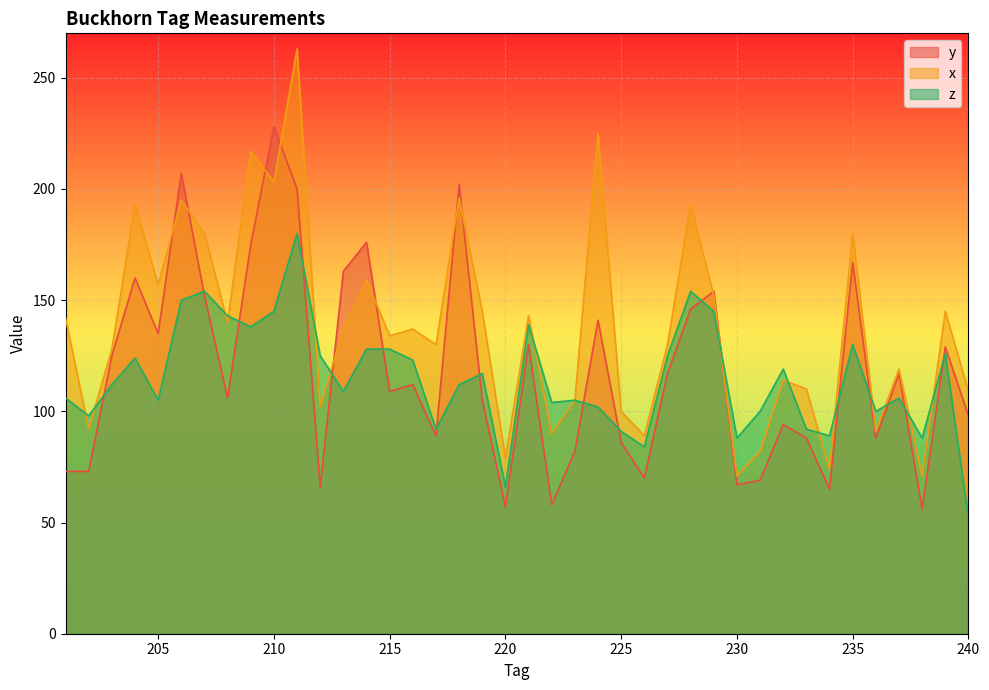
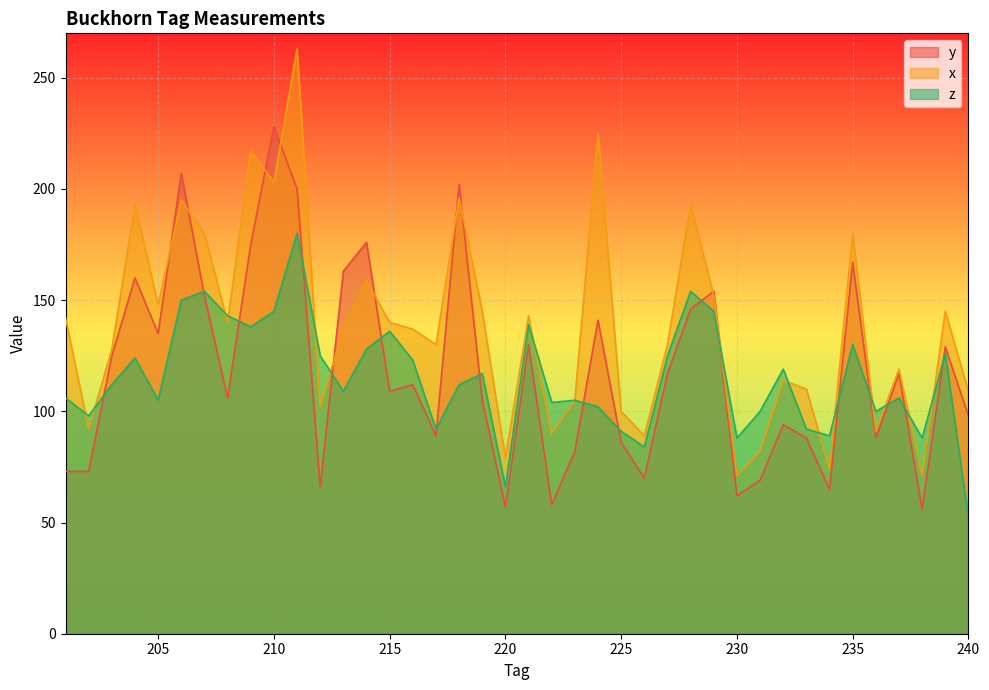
x, 205: 157 -> 148
x, 215: 134 -> 140
z, 215: 128 -> 136
y, 230: 67 -> 62
